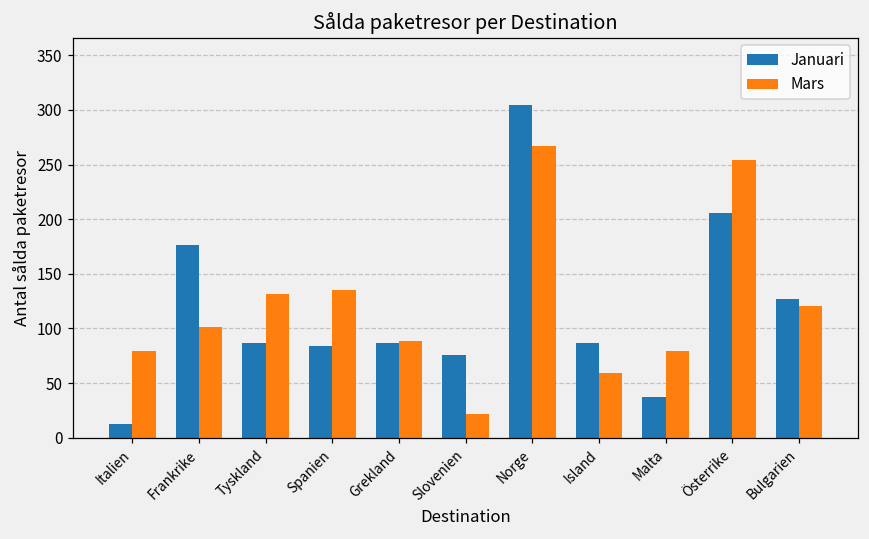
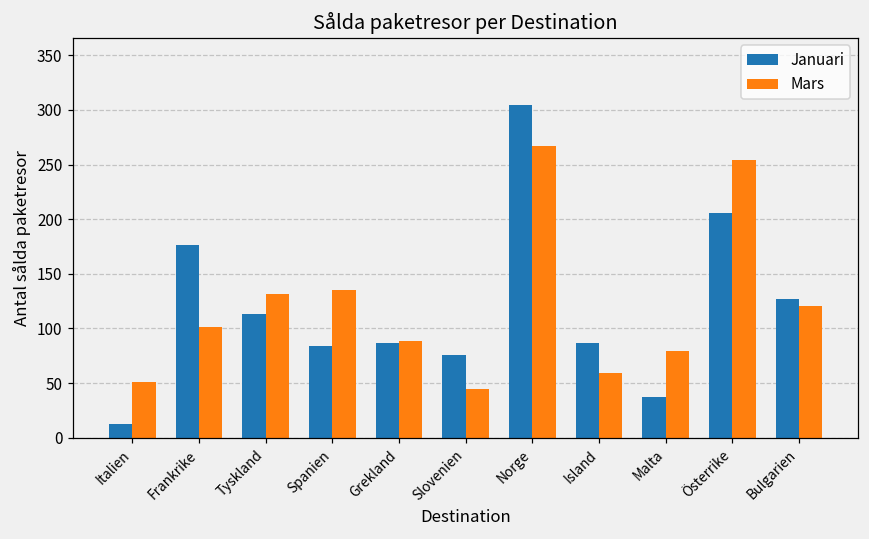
Mars, Italien: 80 -> 50
Januari, Tyskland: 90 -> 110
Mars, Slovenien: 20 -> 50
